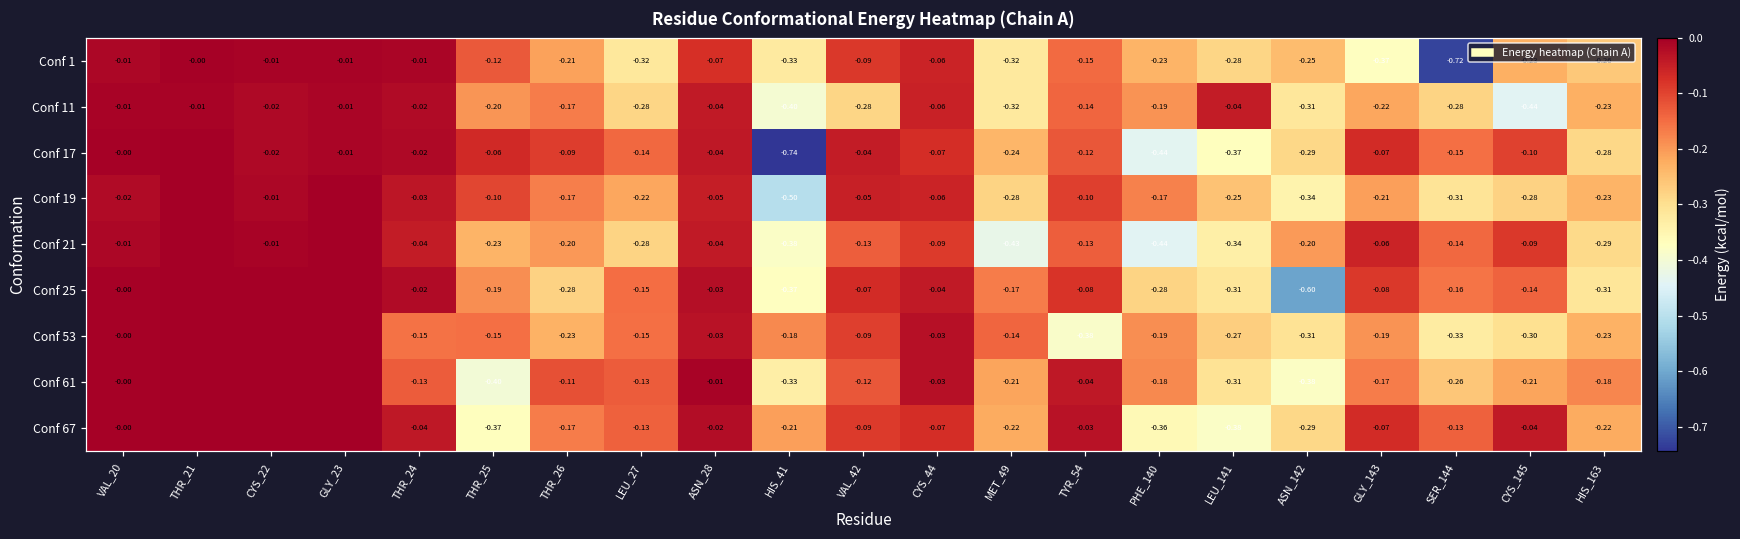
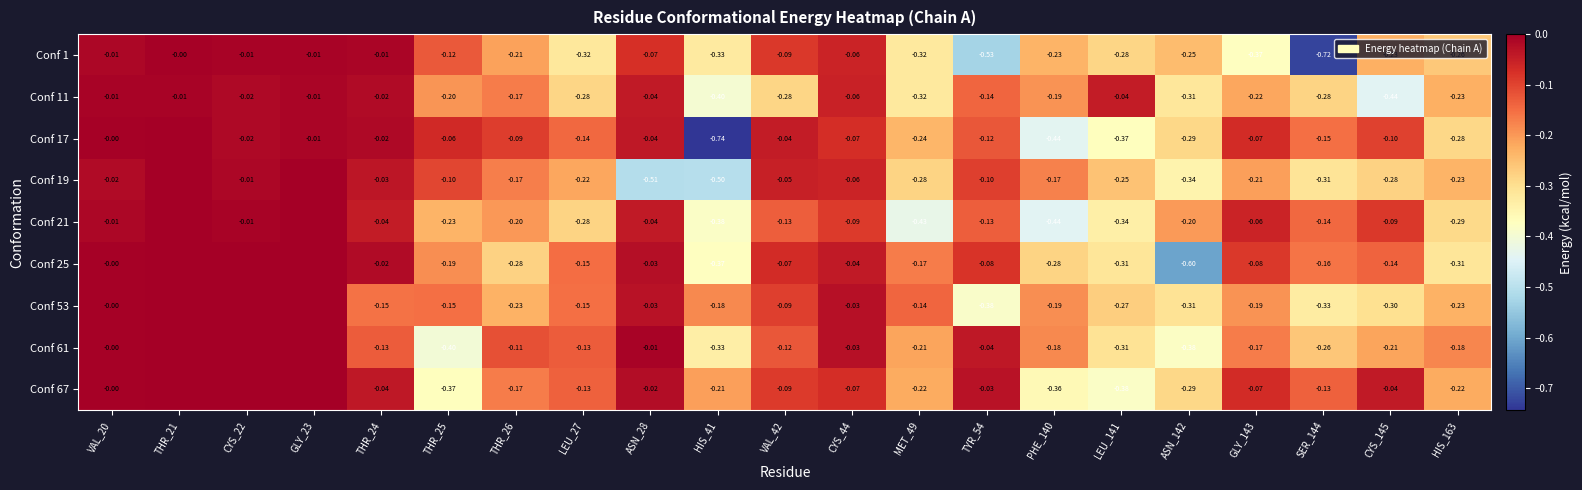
Conf 1, TYR_54: -0.15 -> -0.53
Conf 19, ASN_28: -0.05 -> -0.51
